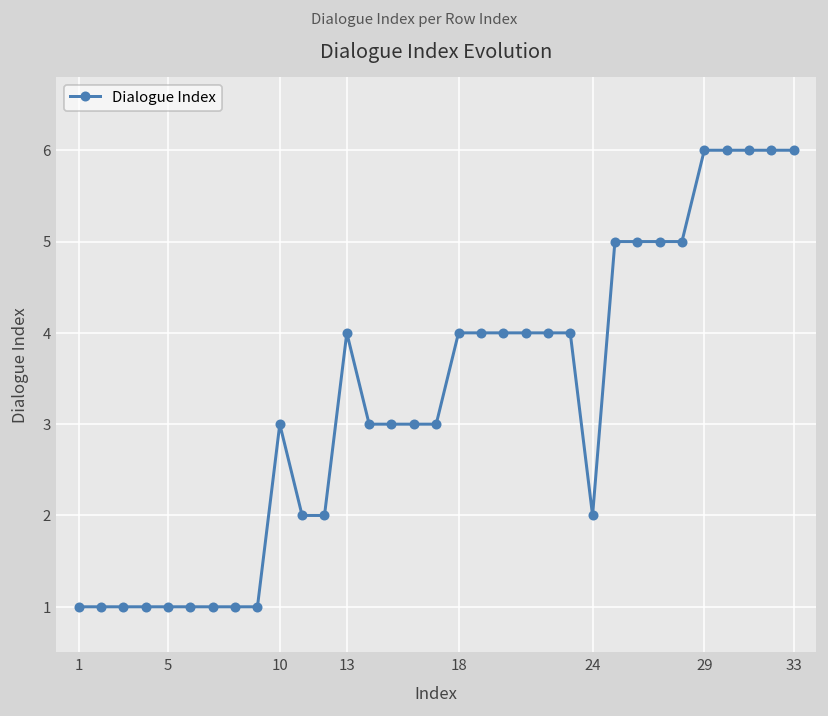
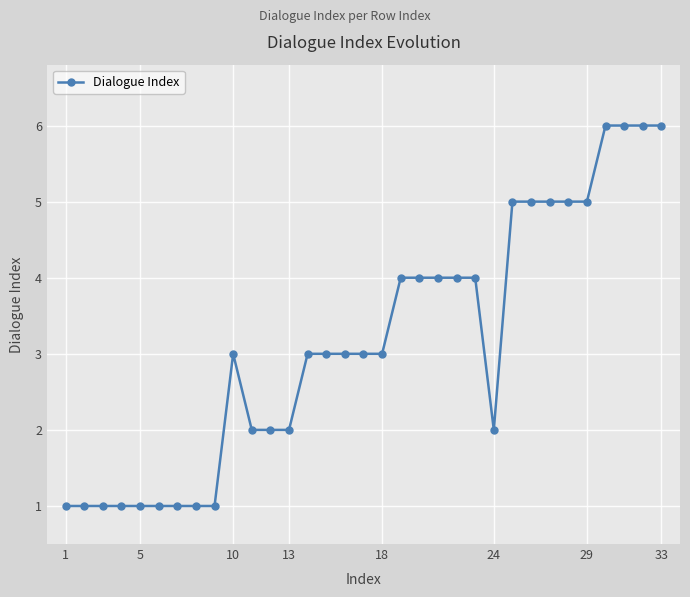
13: 4 -> 2
18: 4 -> 3
29: 6 -> 5
